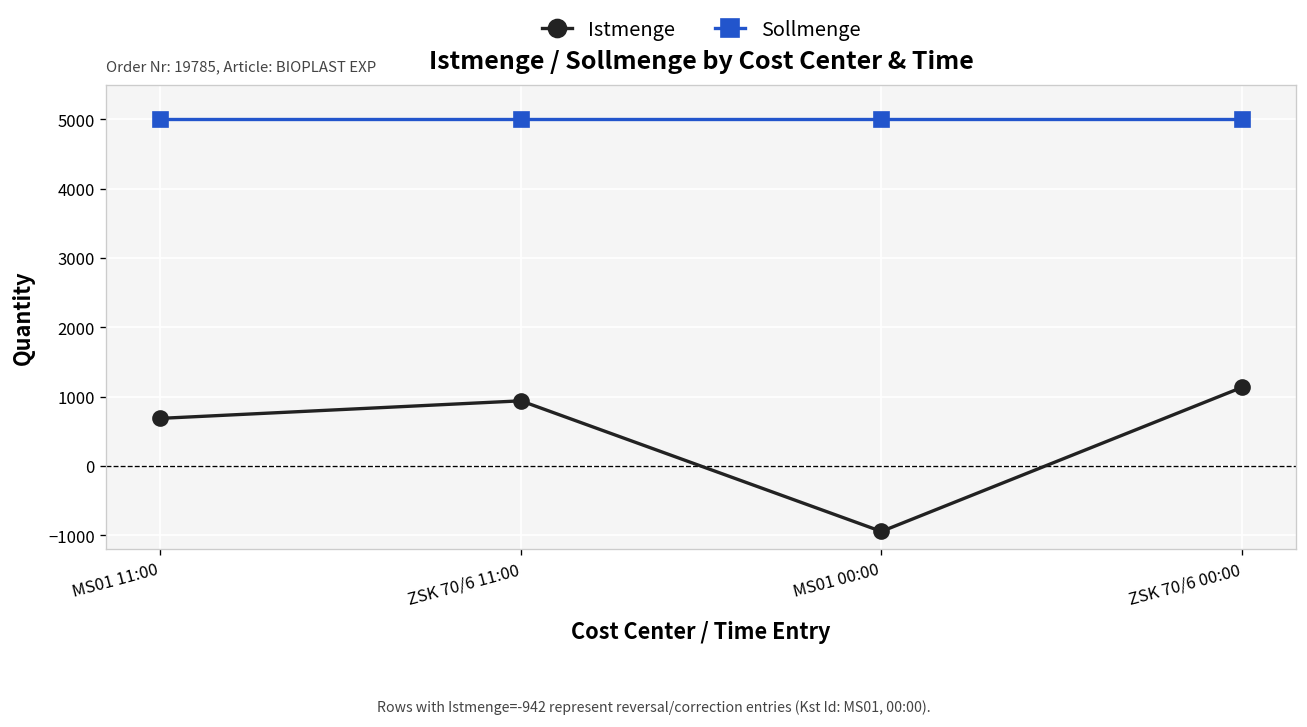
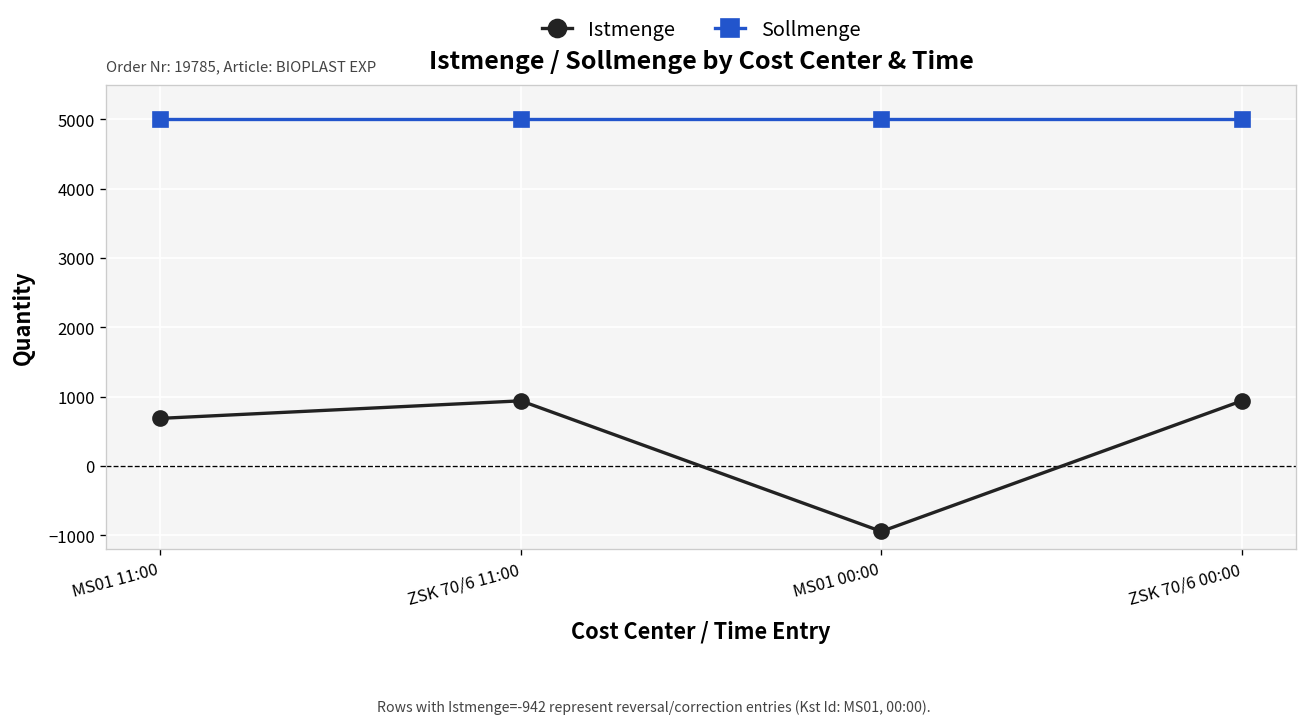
Istmenge, ZSK 70/6 00:00: 1100 -> 900
